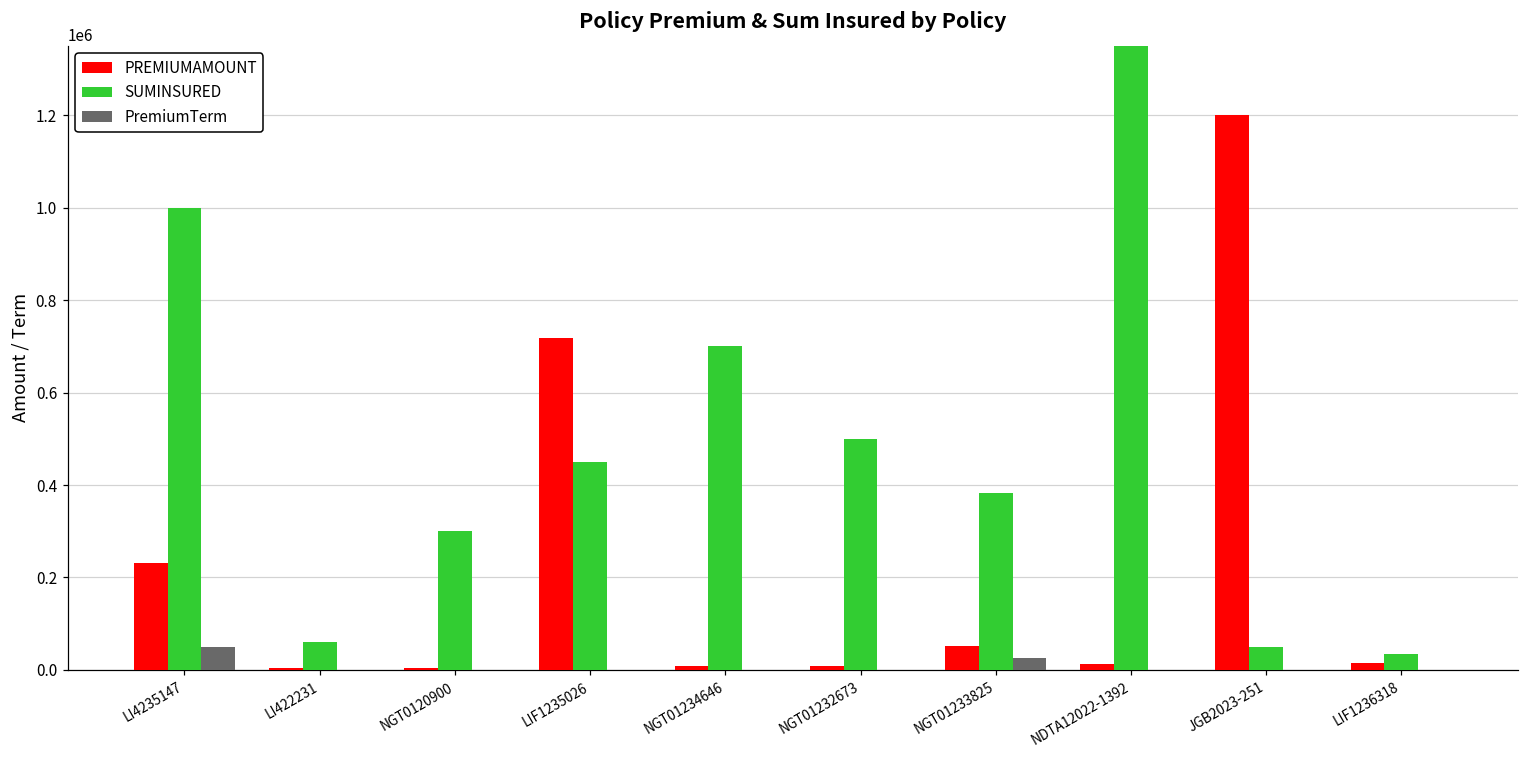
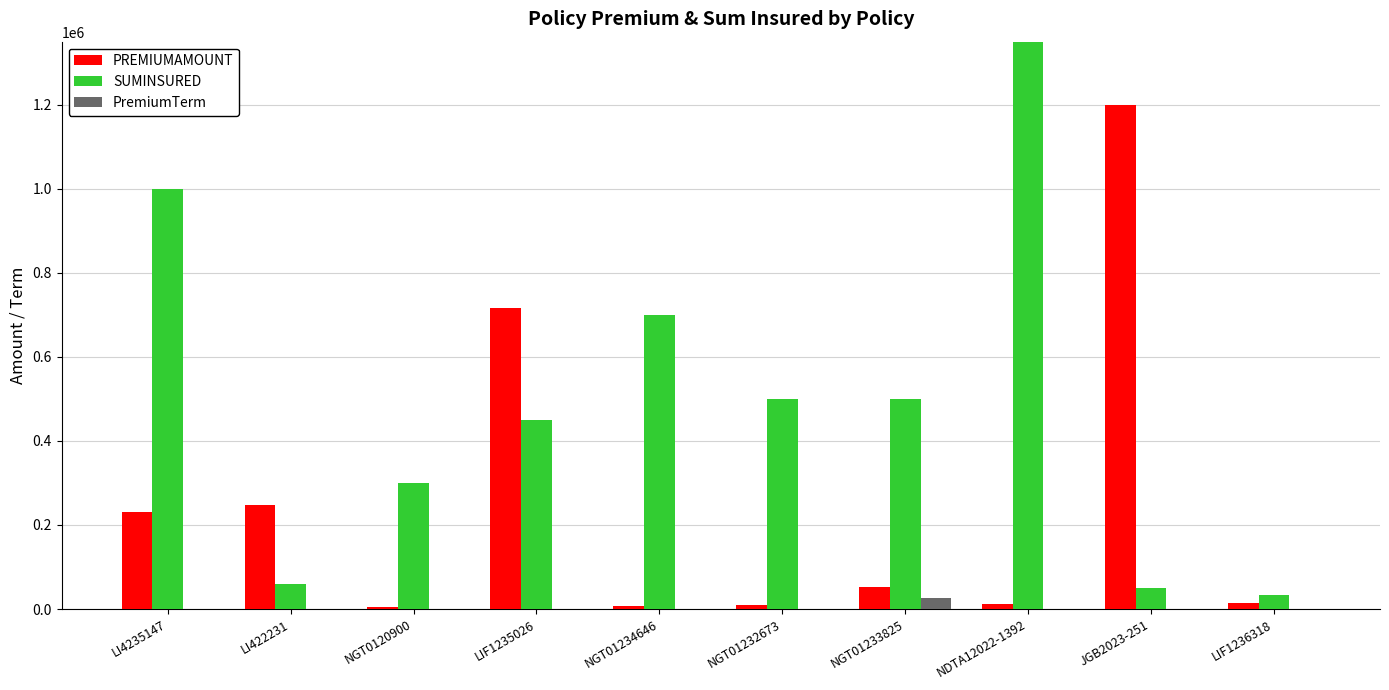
PremiumTerm, LI4235147: 50000 -> 0
PREMIUMAMOUNT, LI422231: 10000 -> 250000
SUMINSURED, NGT01233825: 380000 -> 500000
